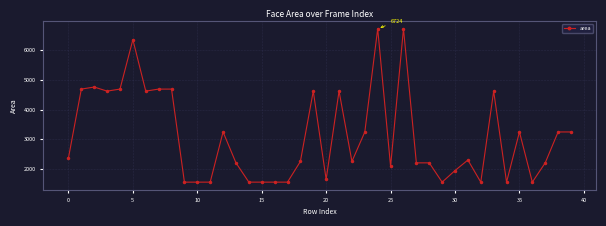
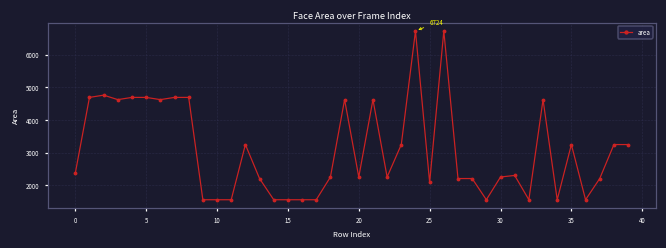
5: 6400 -> 4700
20: 1700 -> 2300
30: 2000 -> 2300
